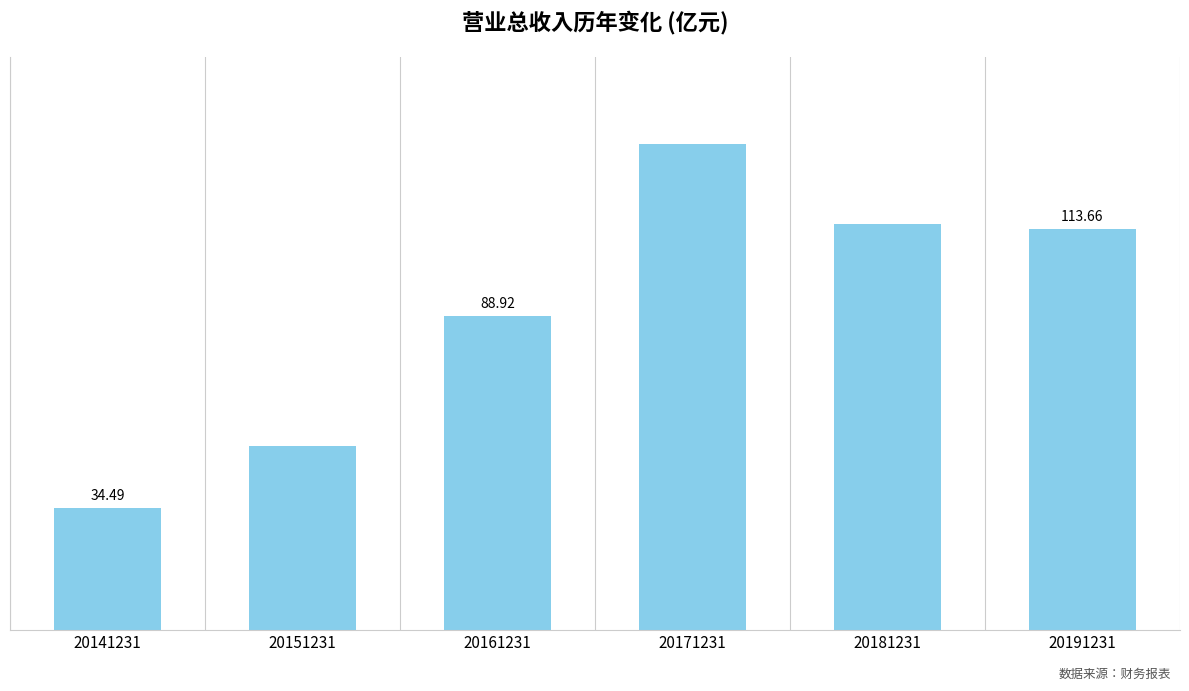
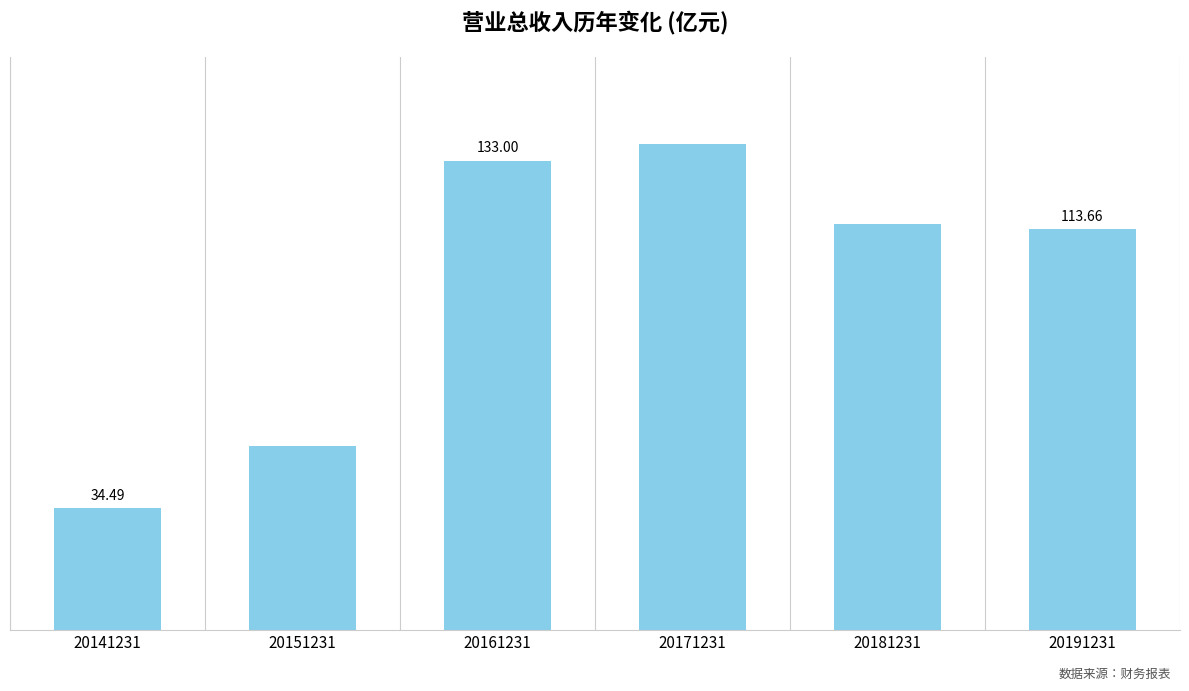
20161231: 88.92 -> 133.00
